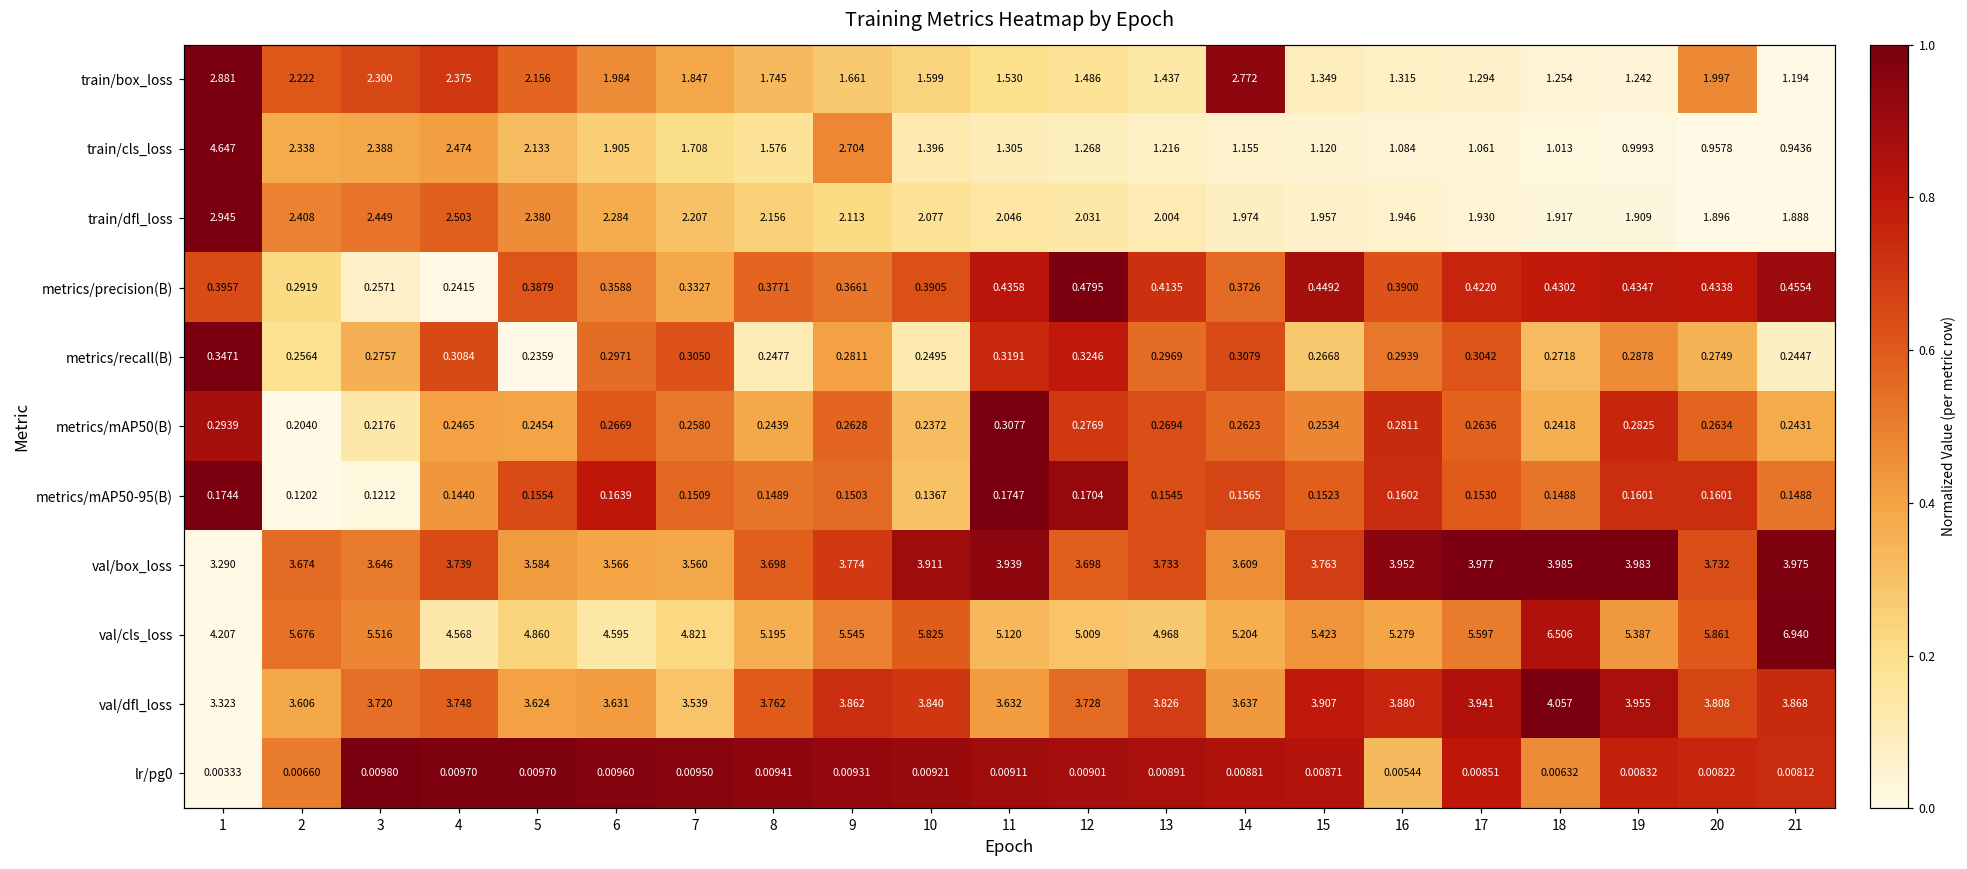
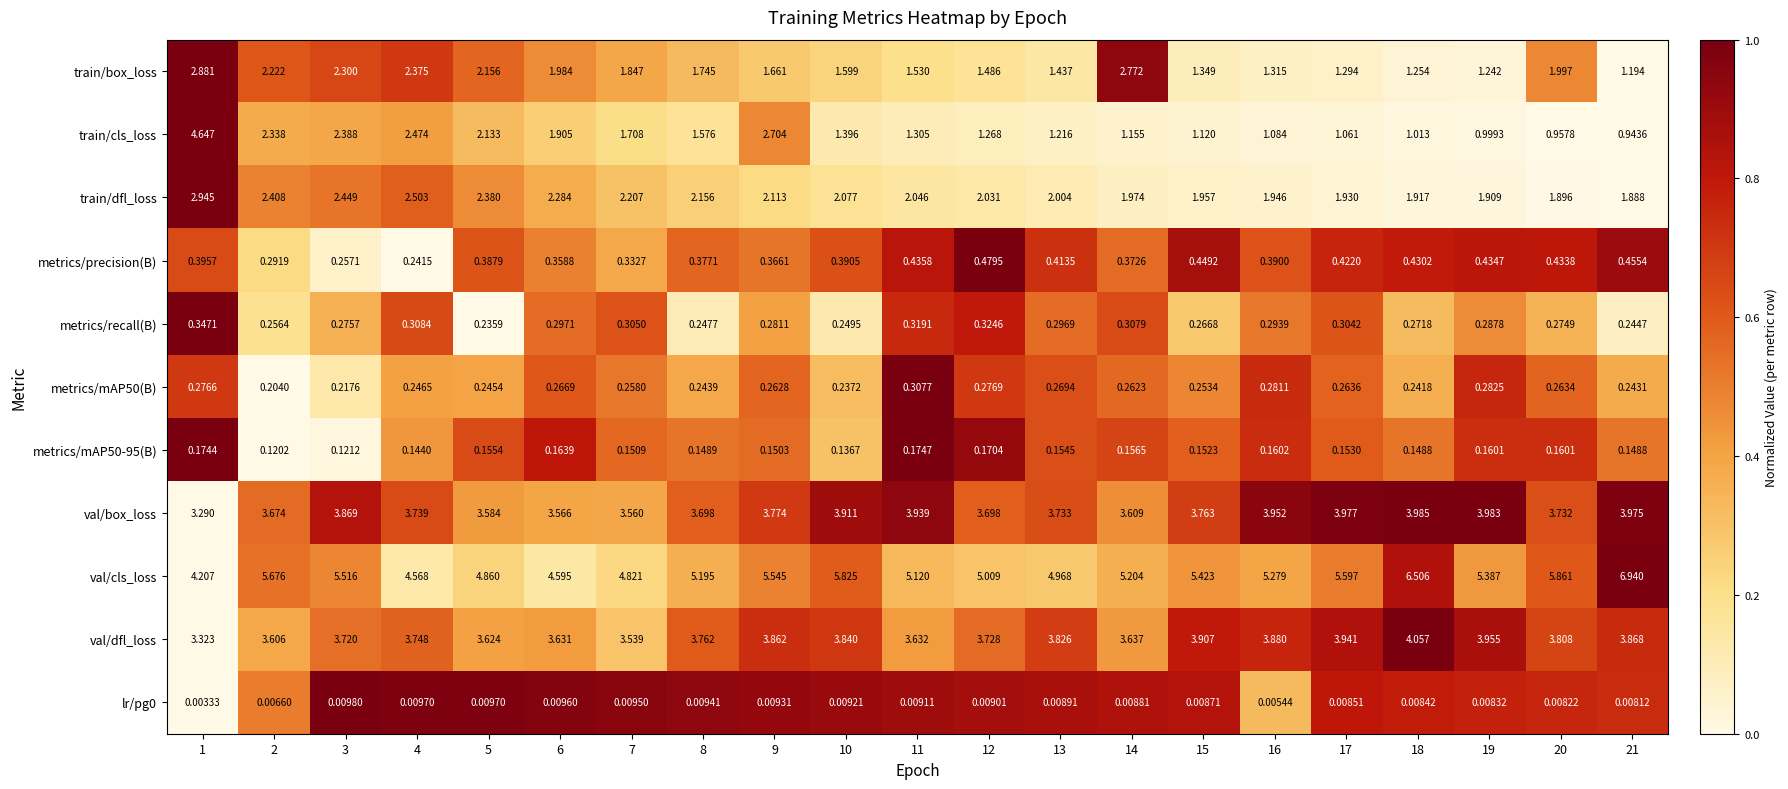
metrics/mAP50(B), 1: 0.2939 -> 0.2766
val/box_loss, 3: 3.646 -> 3.869
lr/pg0, 18: 0.00632 -> 0.00842
